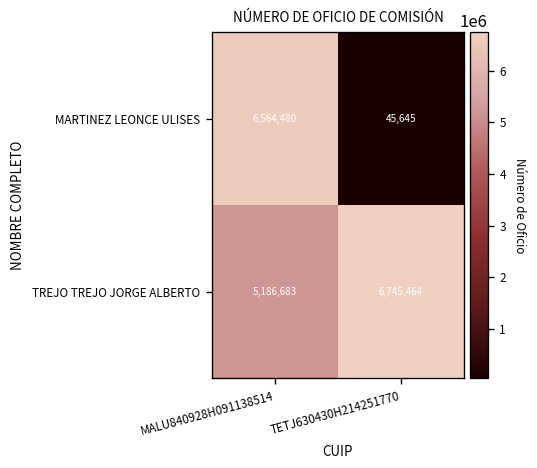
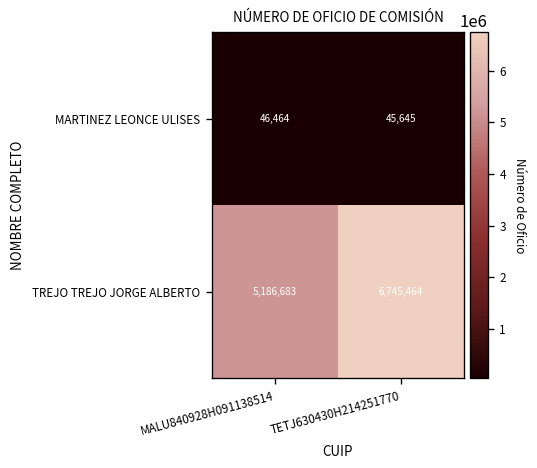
MARTINEZ LEONCE ULISES, MALU840928H091138514: 6,564,480 -> 46,464
